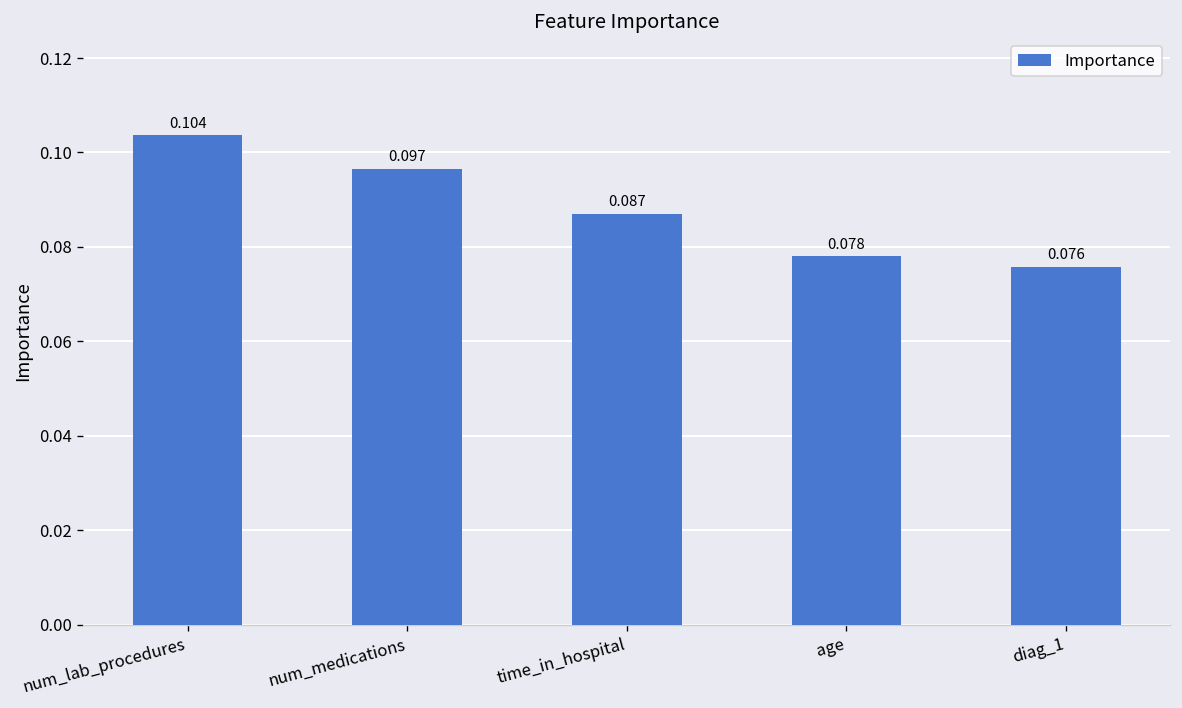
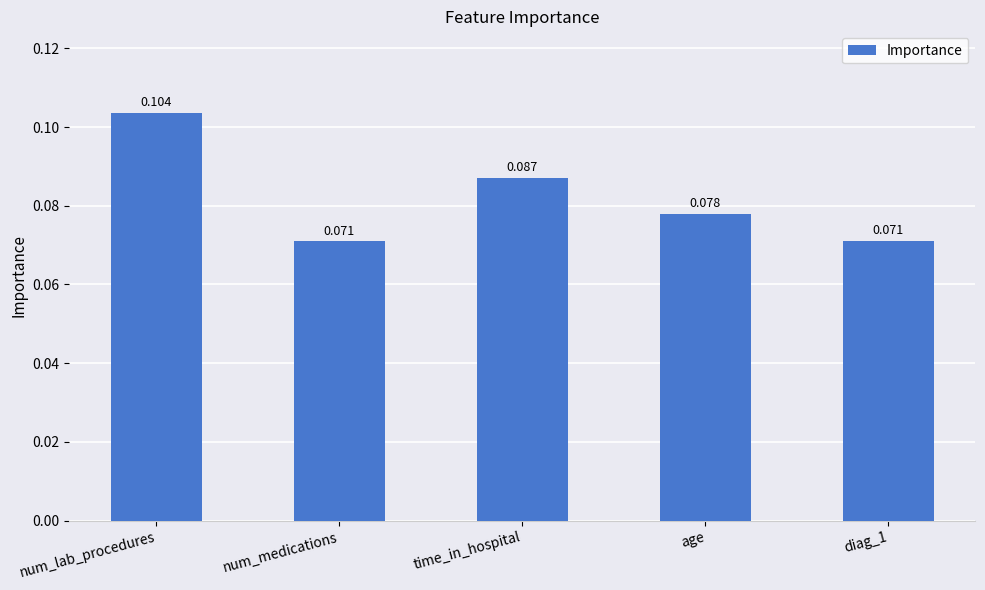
num_medications: 0.097 -> 0.071
diag_1: 0.076 -> 0.071
